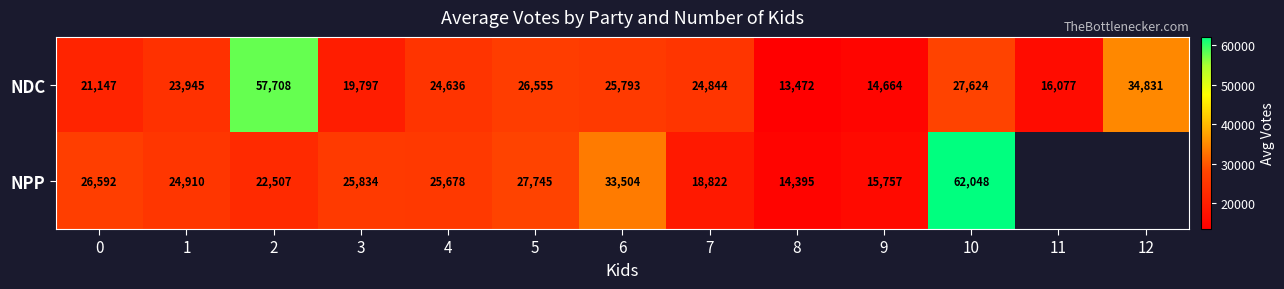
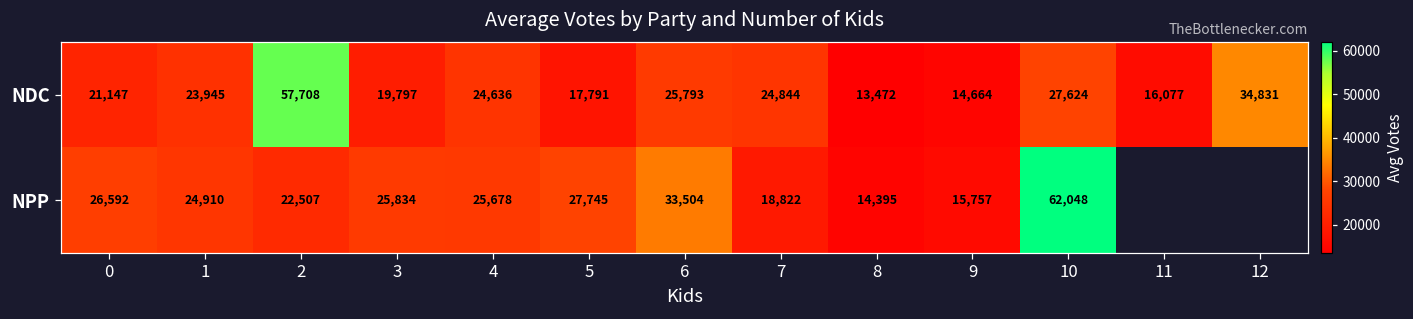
NDC, 5: 26,555 -> 17,791
